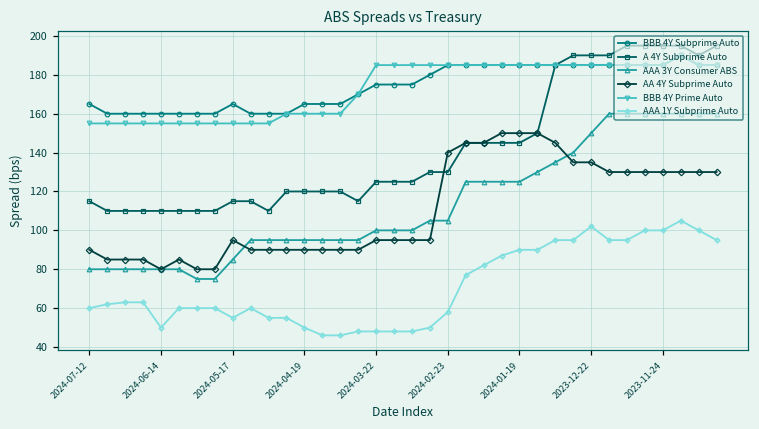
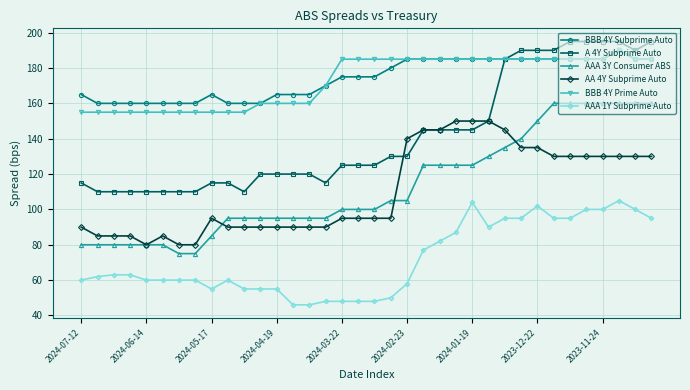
AAA 1Y Subprime Auto, 2024-06-14: 50 -> 60
AAA 1Y Subprime Auto, 2024-04-19: 50 -> 55
AAA 1Y Subprime Auto, 2024-01-19: 90 -> 104
